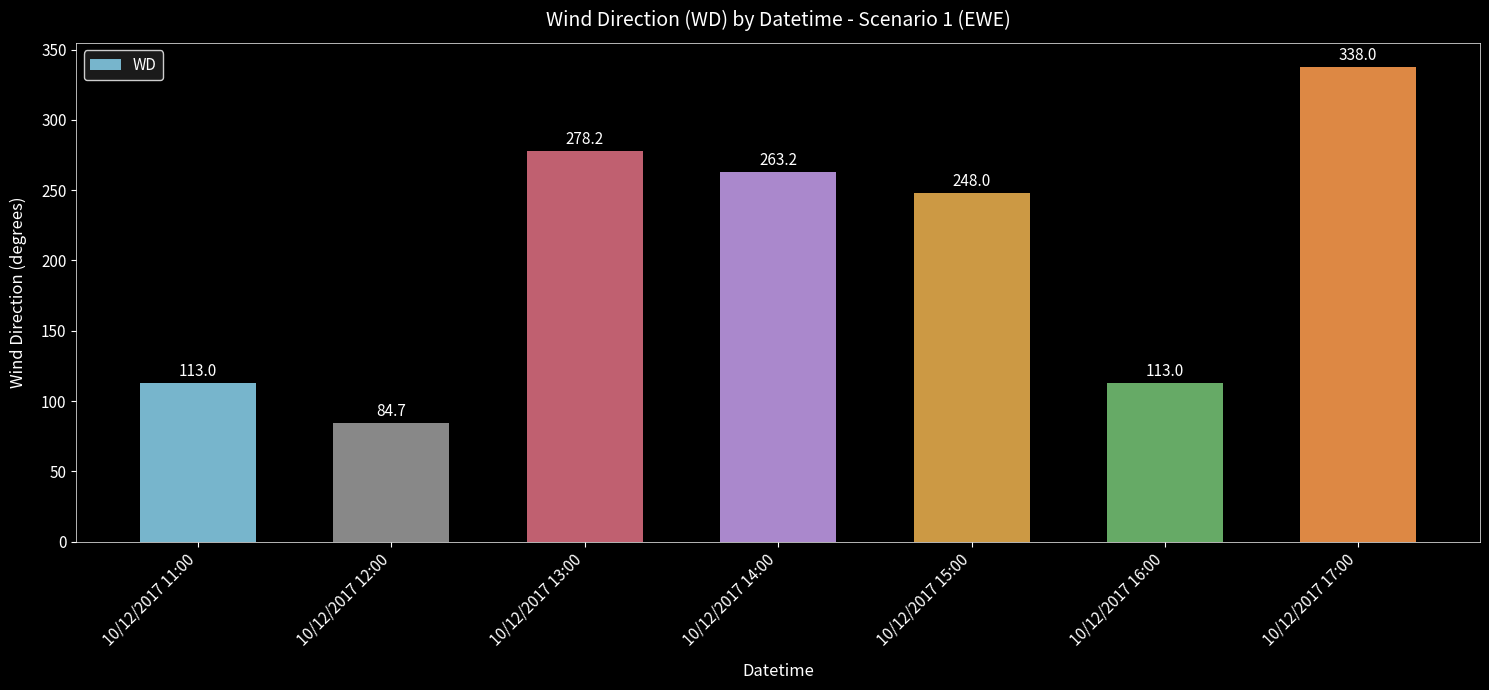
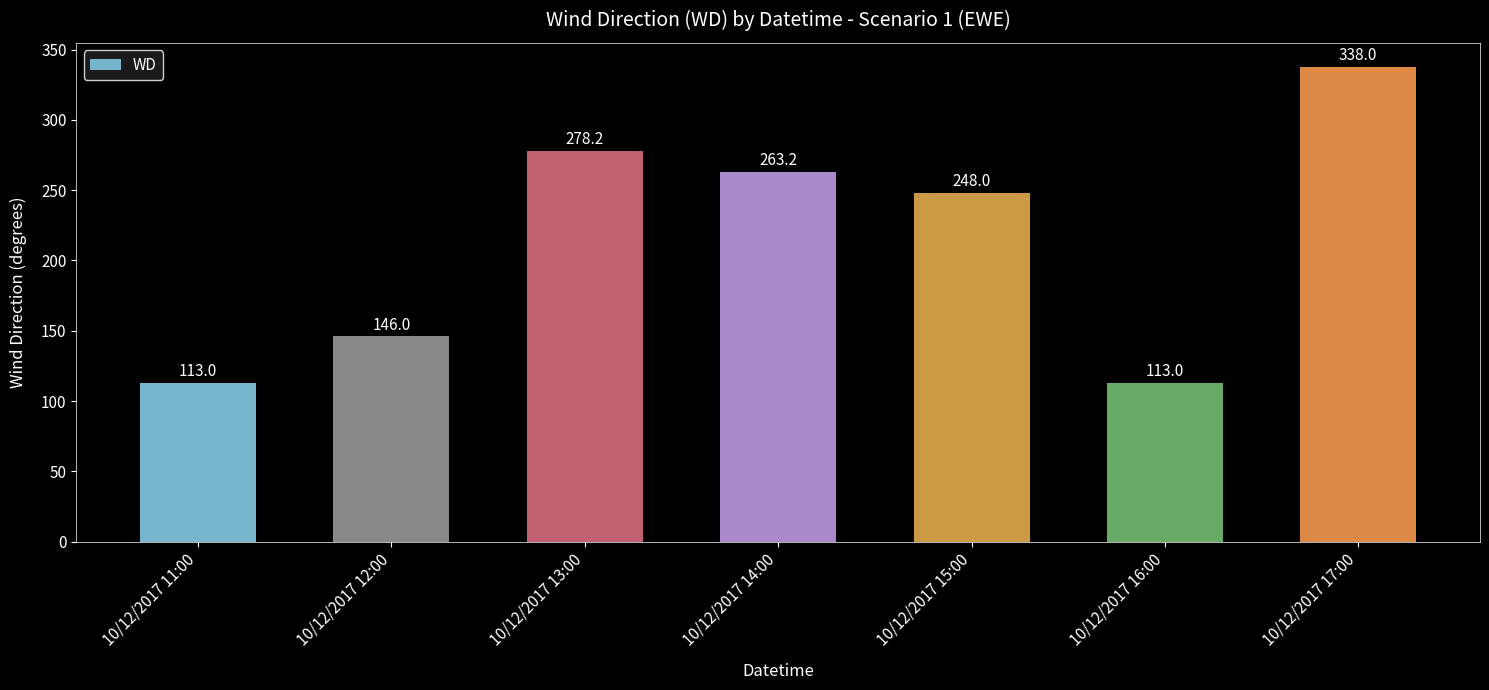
10/12/2017 12:00: 84.7 -> 146.0
